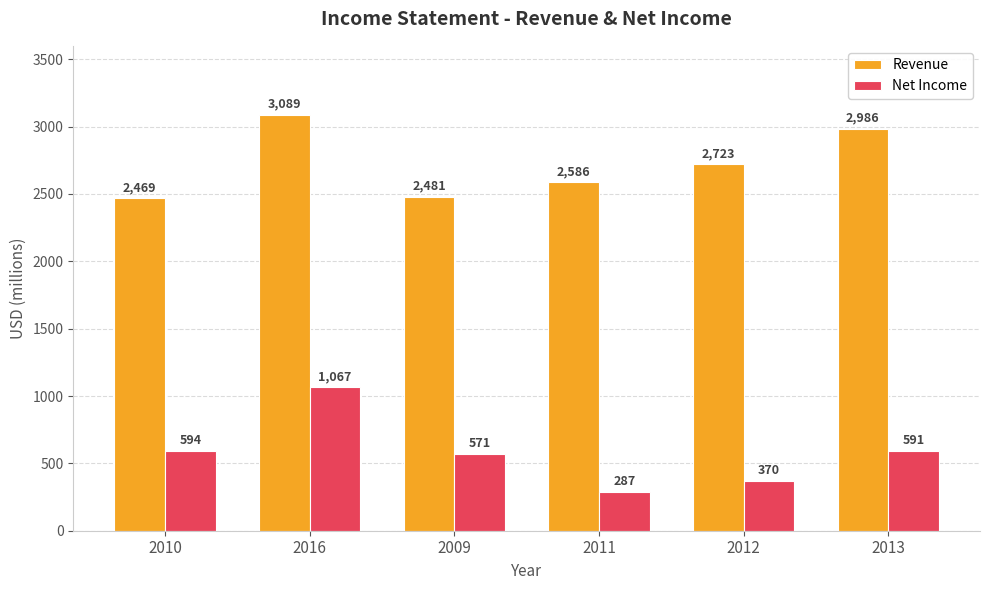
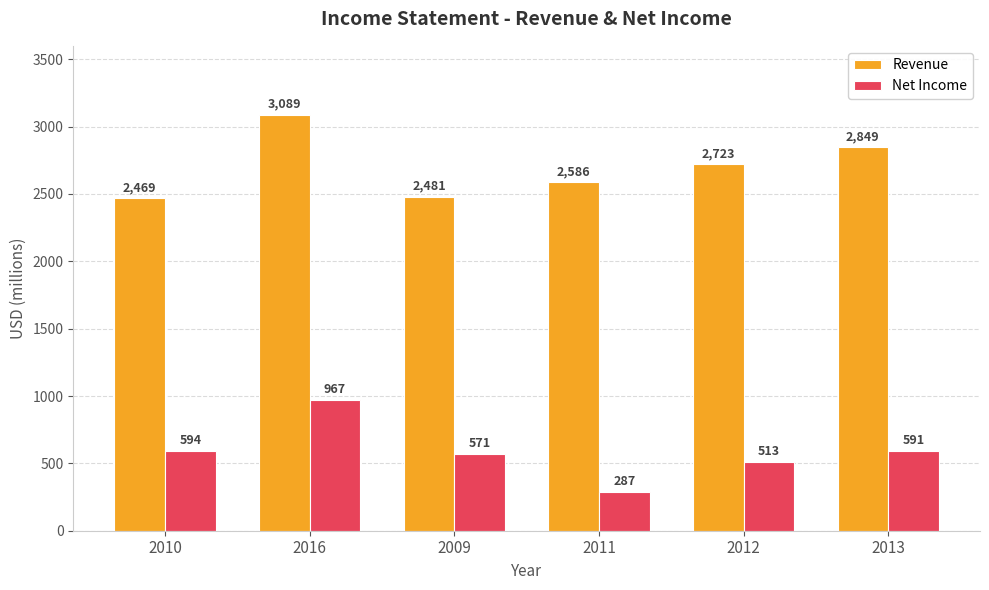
Net Income, 2016: 1,067 -> 967
Net Income, 2012: 370 -> 513
Revenue, 2013: 2,986 -> 2,849
